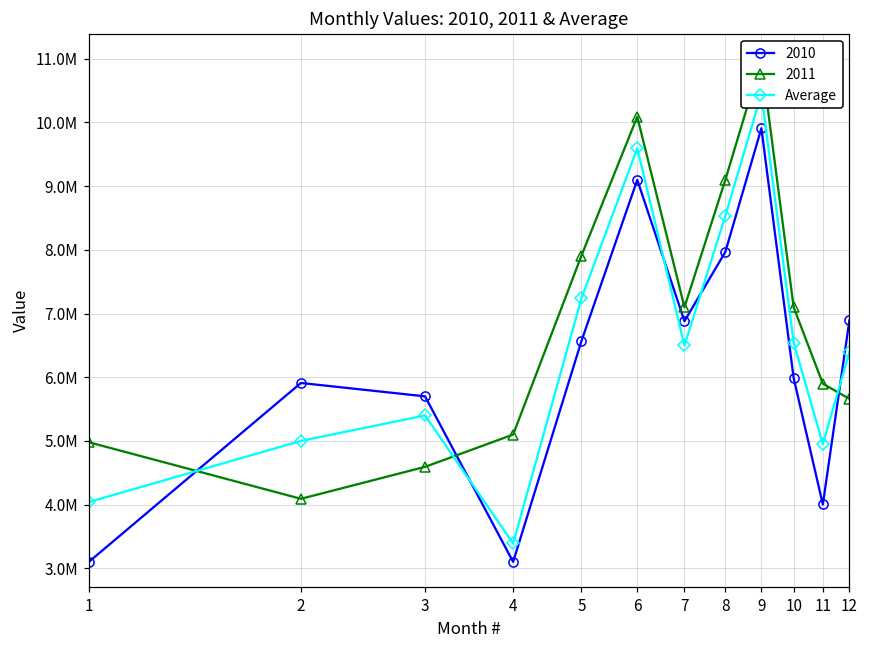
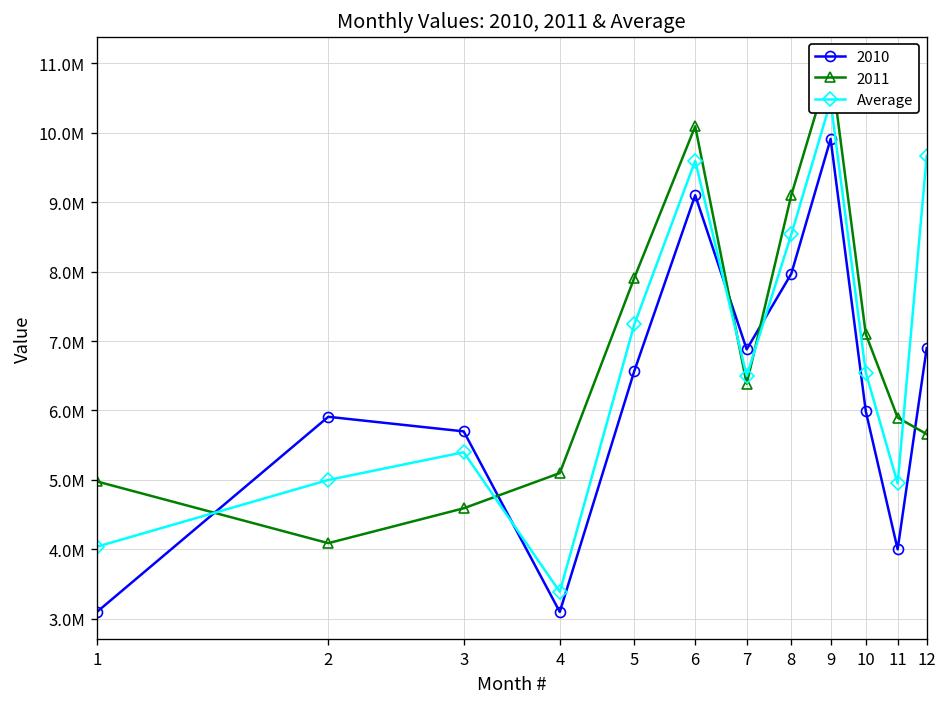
2011, 7: 7100000 -> 6400000
Average, 12: 6400000 -> 9700000
